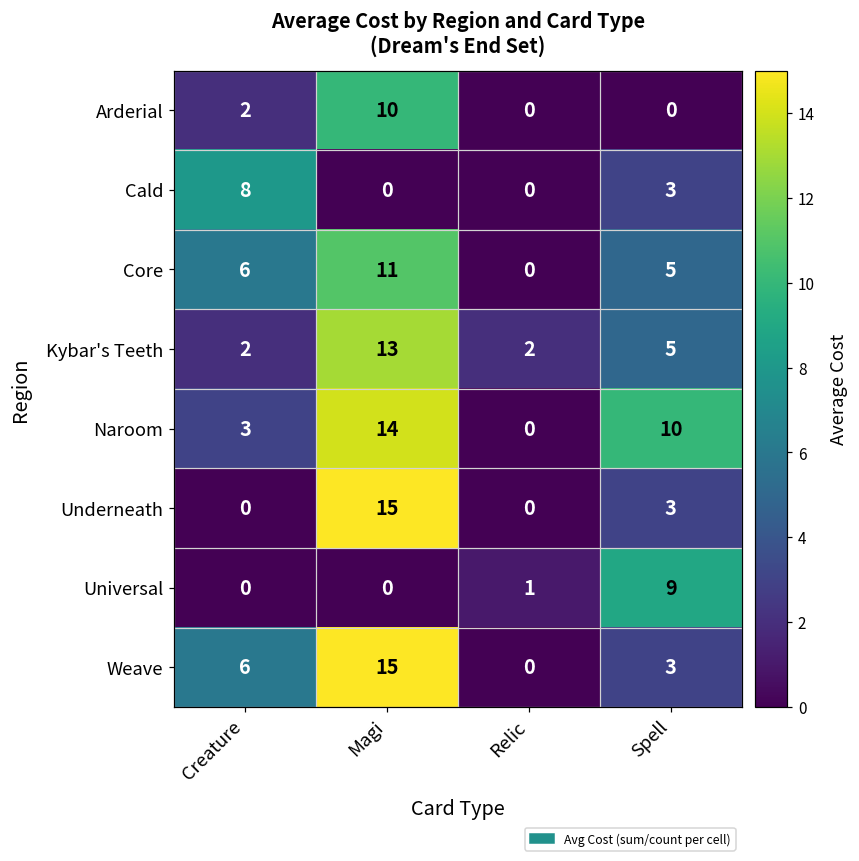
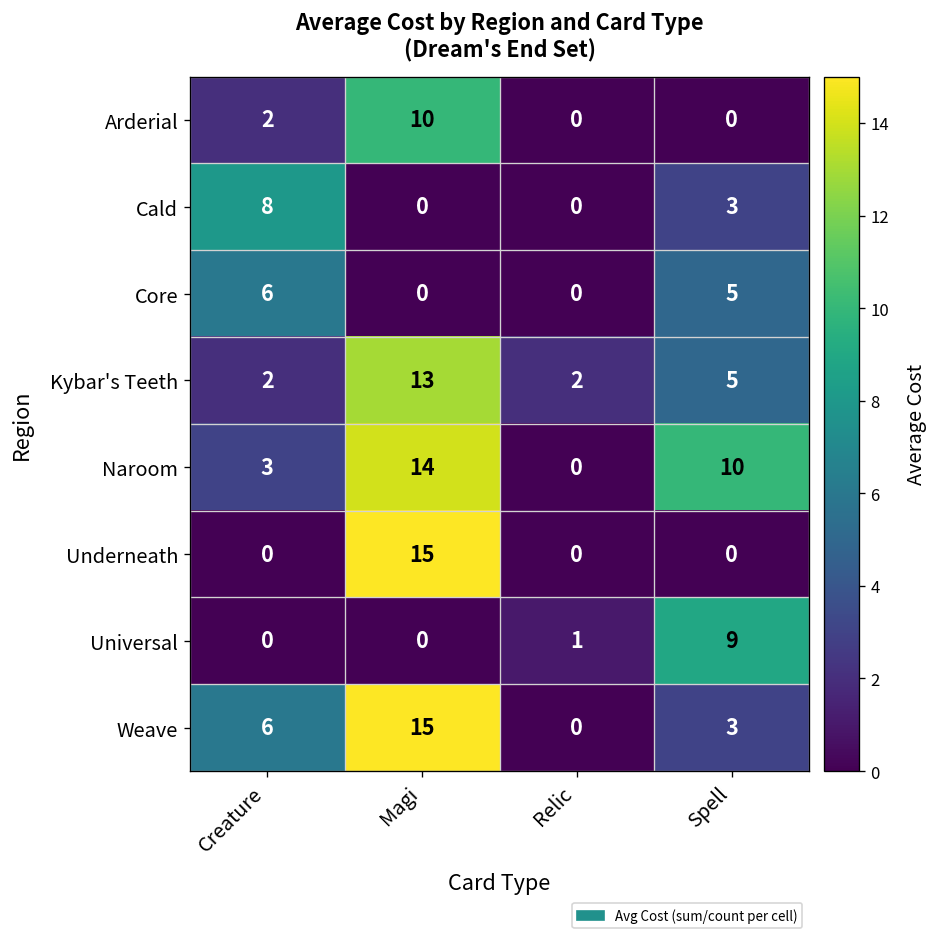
Core, Magi: 11 -> 0
Underneath, Spell: 3 -> 0
